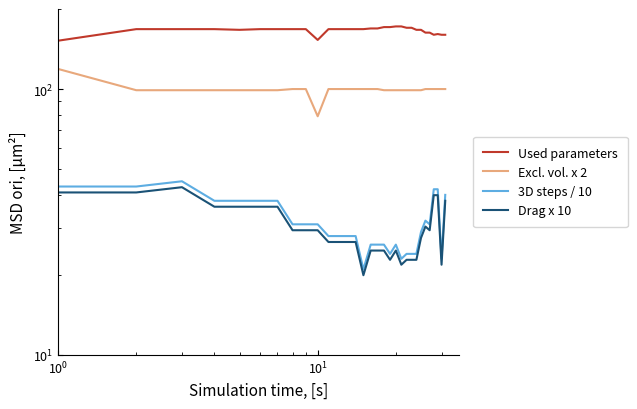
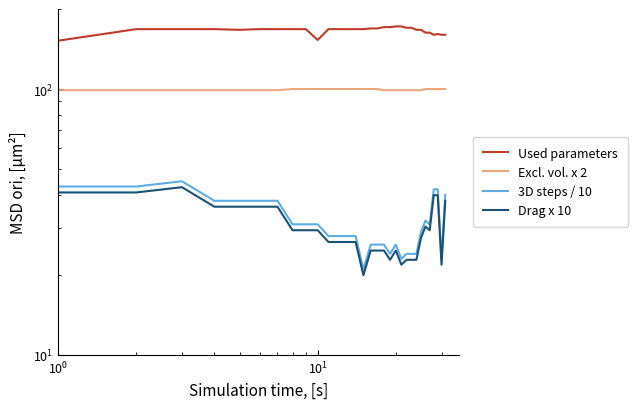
Excl. vol. x 2, 10^0: 120 -> 99
Excl. vol. x 2, 10^1: 79 -> 100
